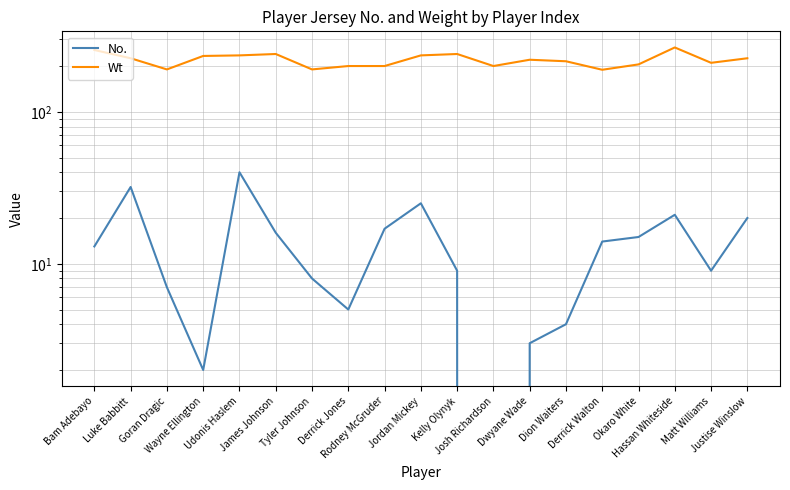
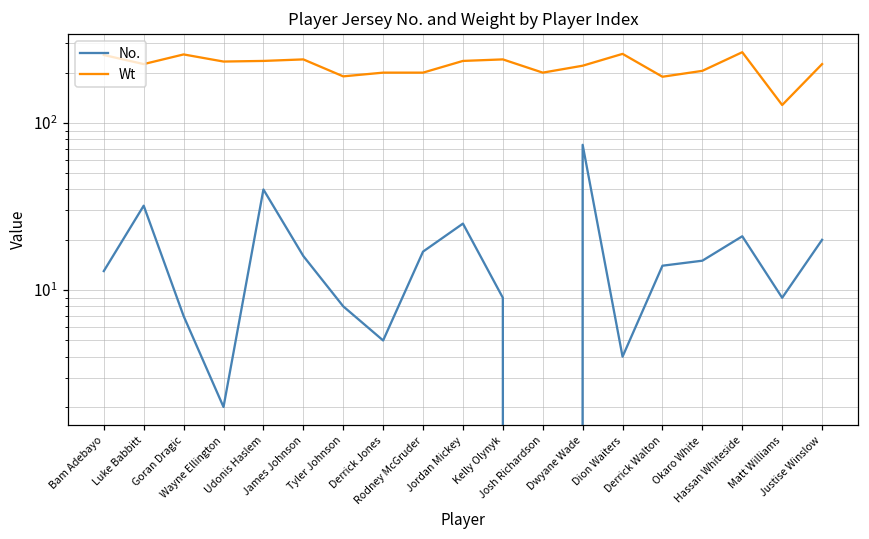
Wt, Goran Dragic: 190 -> 260
No., Dwyane Wade: 3 -> 70
Wt, Dion Waiters: 220 -> 260
Wt, Matt Williams: 210 -> 130
